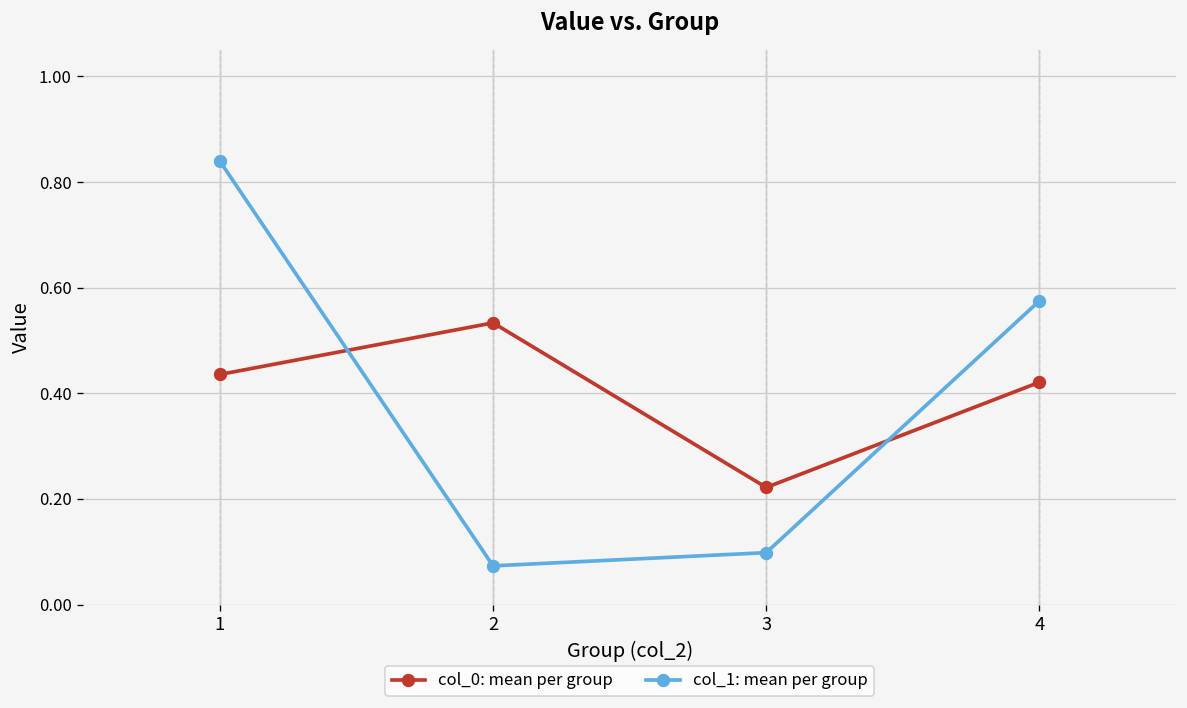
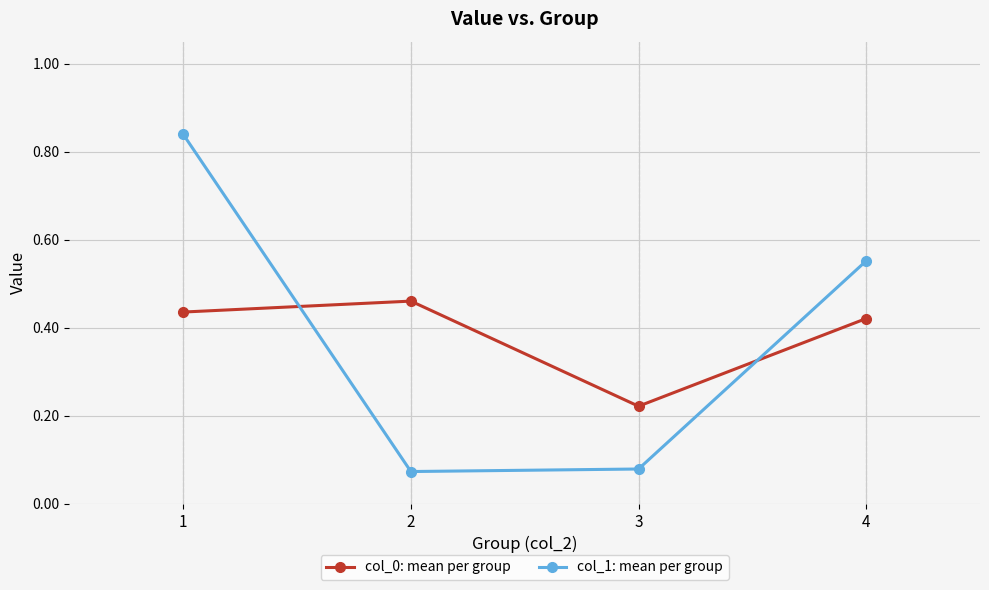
col_0: mean per group, 2: 0.53 -> 0.46
col_1: mean per group, 3: 0.10 -> 0.08
col_1: mean per group, 4: 0.57 -> 0.55
